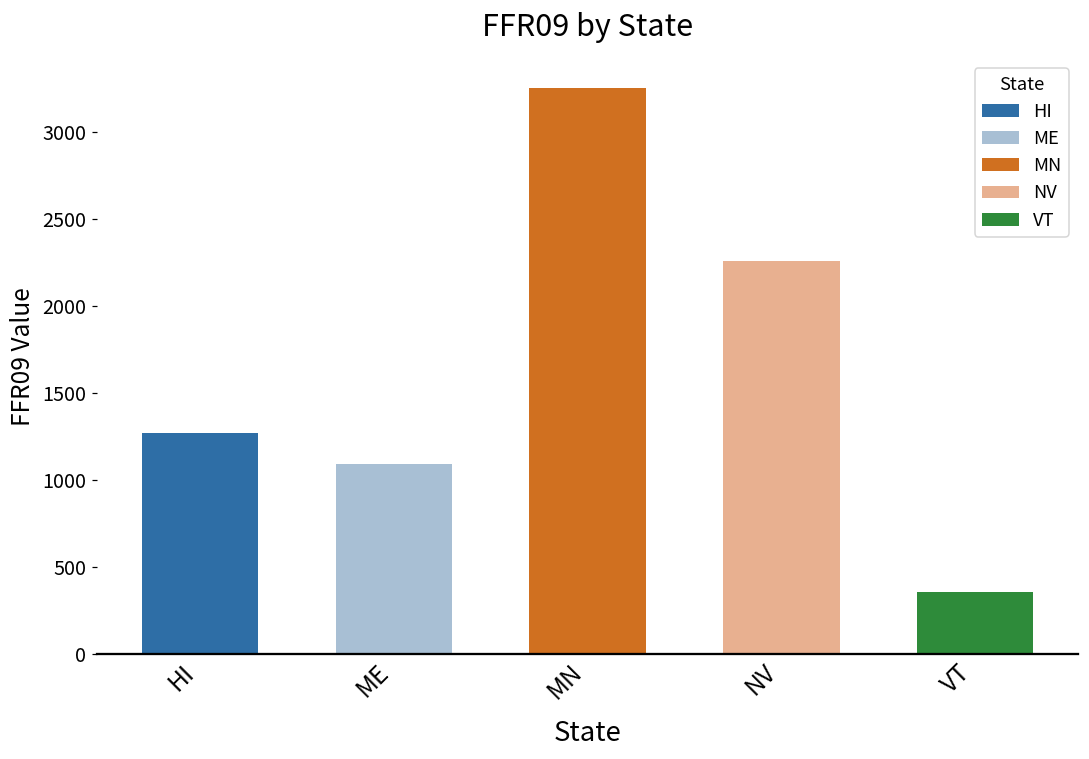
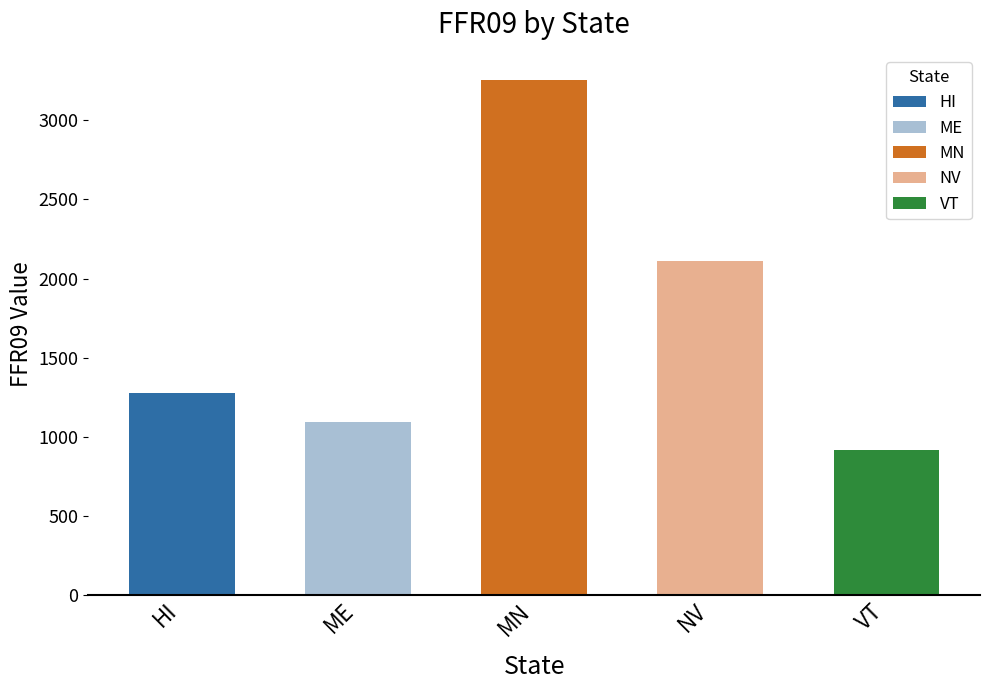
NV: 2260 -> 2110
VT: 360 -> 920
